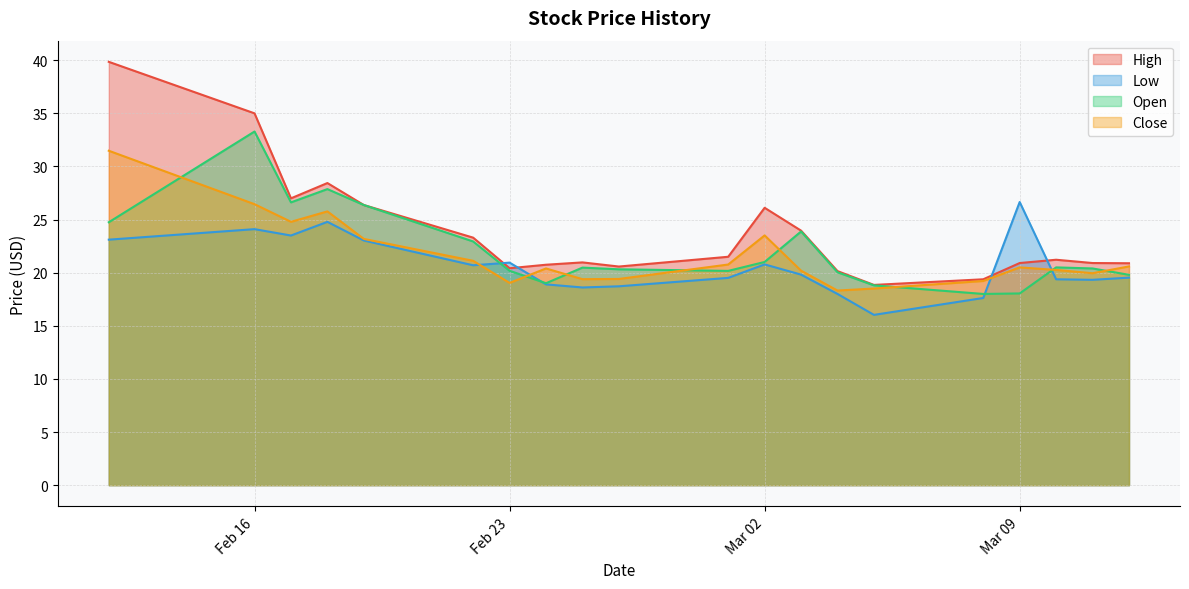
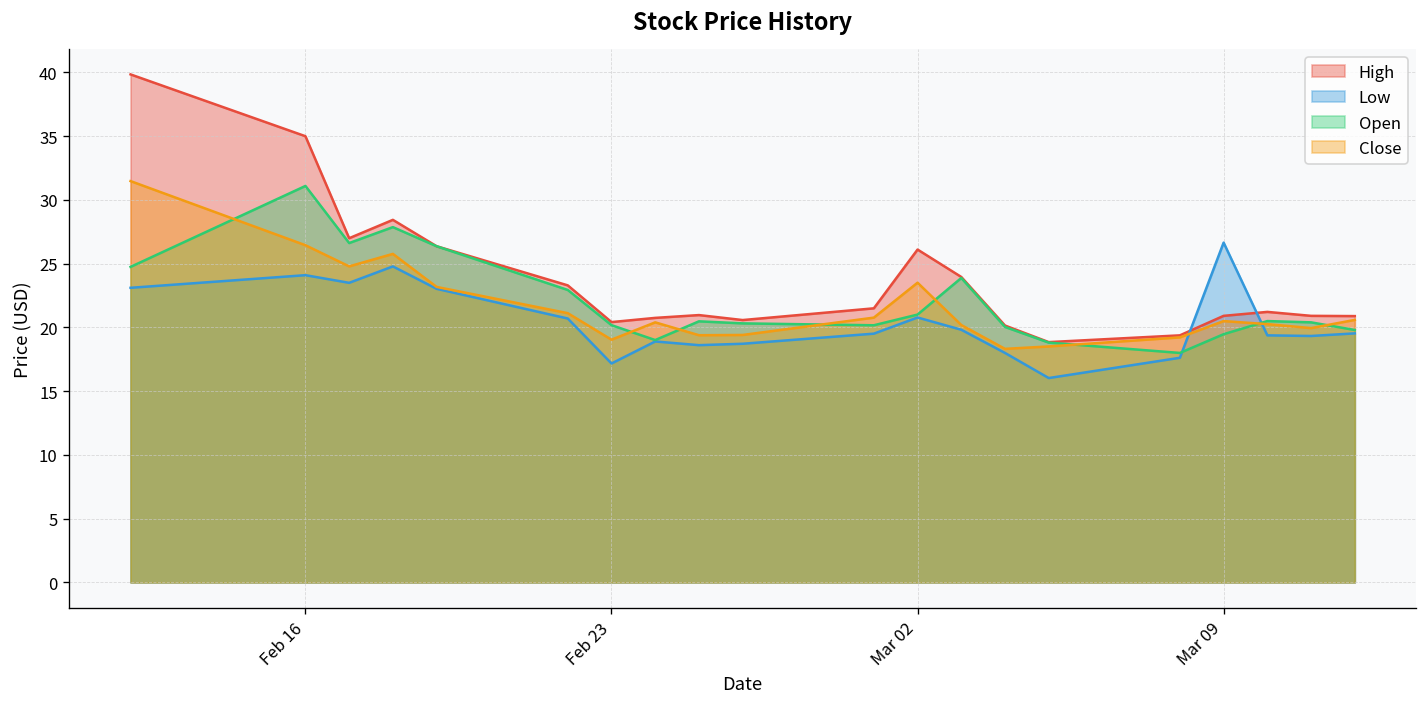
Open, Feb 16: 33.3 -> 31.1
Low, Feb 23: 20.9 -> 17.2
Open, Mar 09: 18.0 -> 19.5
